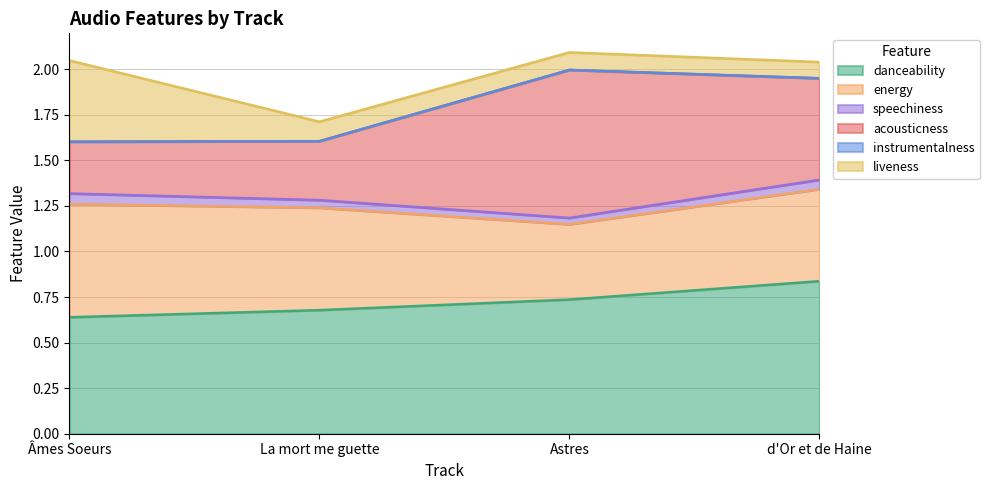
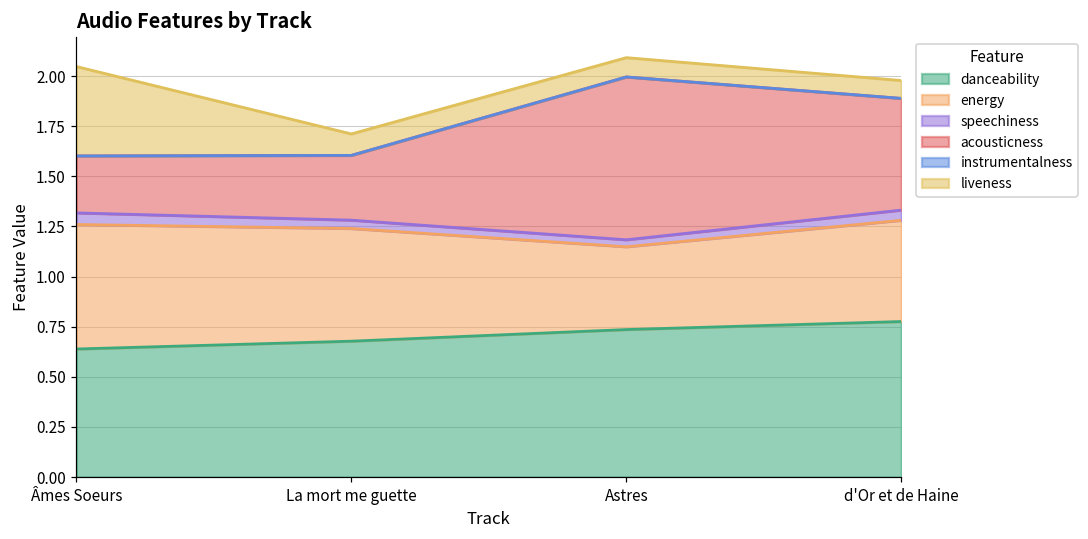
danceability, d'Or et de Haine: 0.84 -> 0.78
